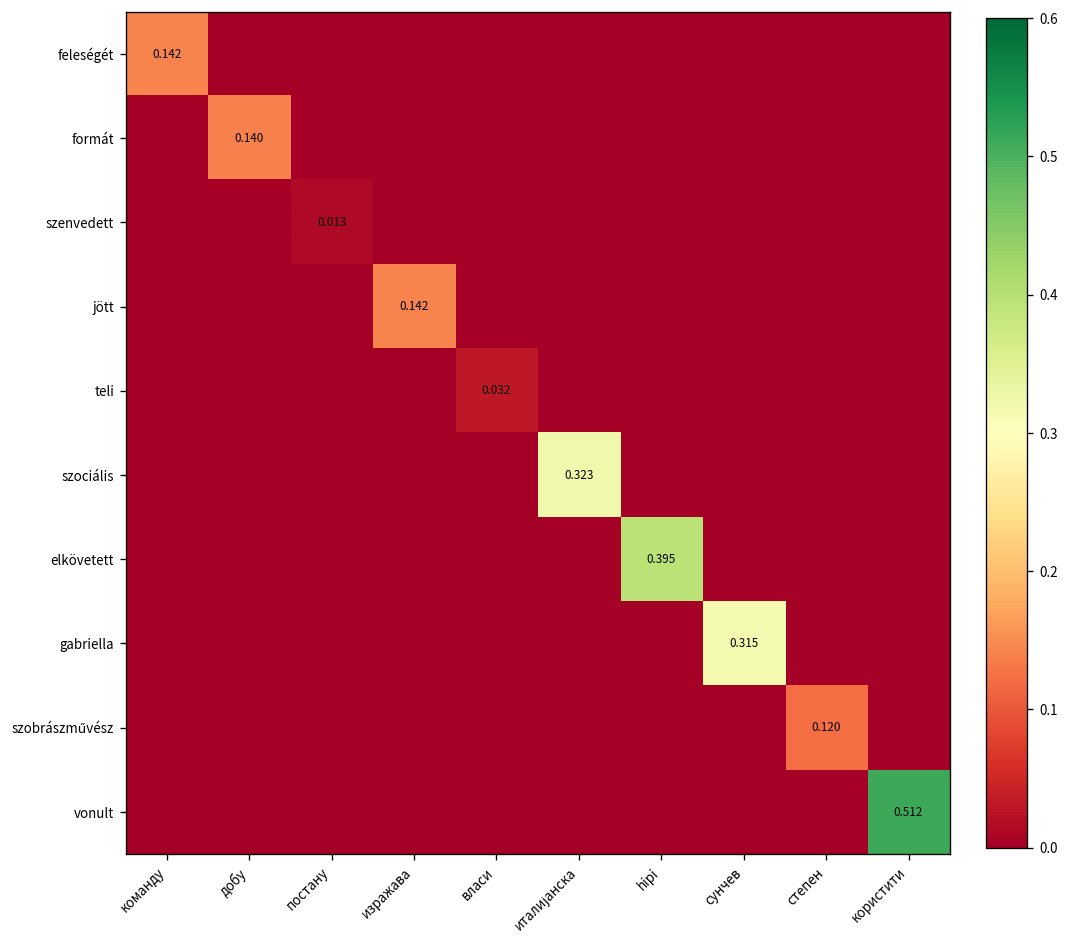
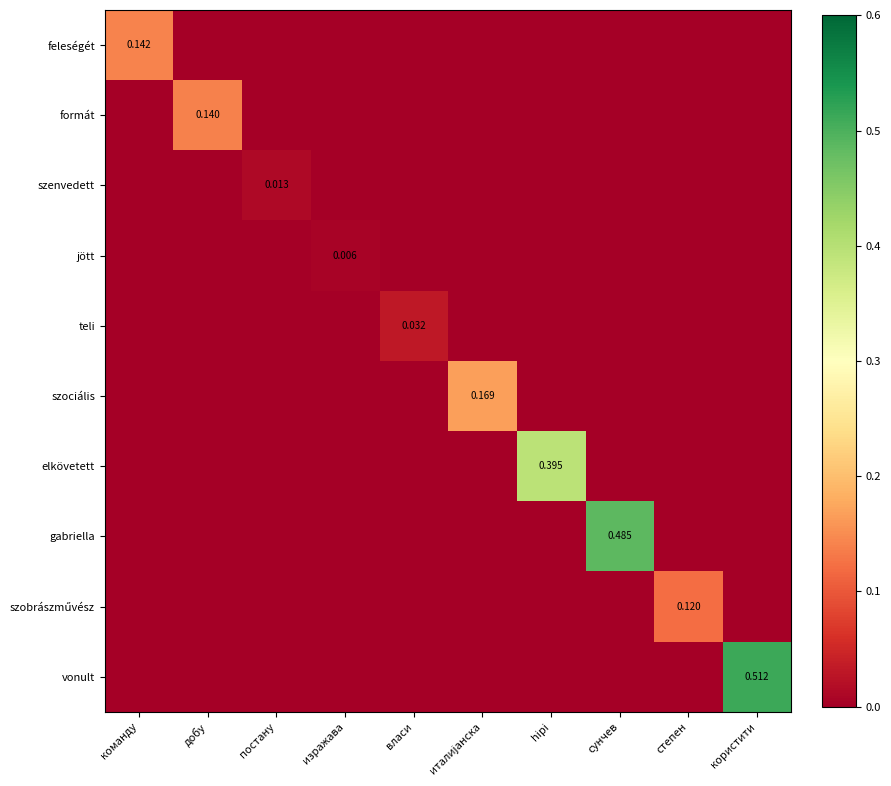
jött, изражава: 0.142 -> 0.006
szociális, италијанска: 0.323 -> 0.169
gabriella, сунчев: 0.315 -> 0.485
